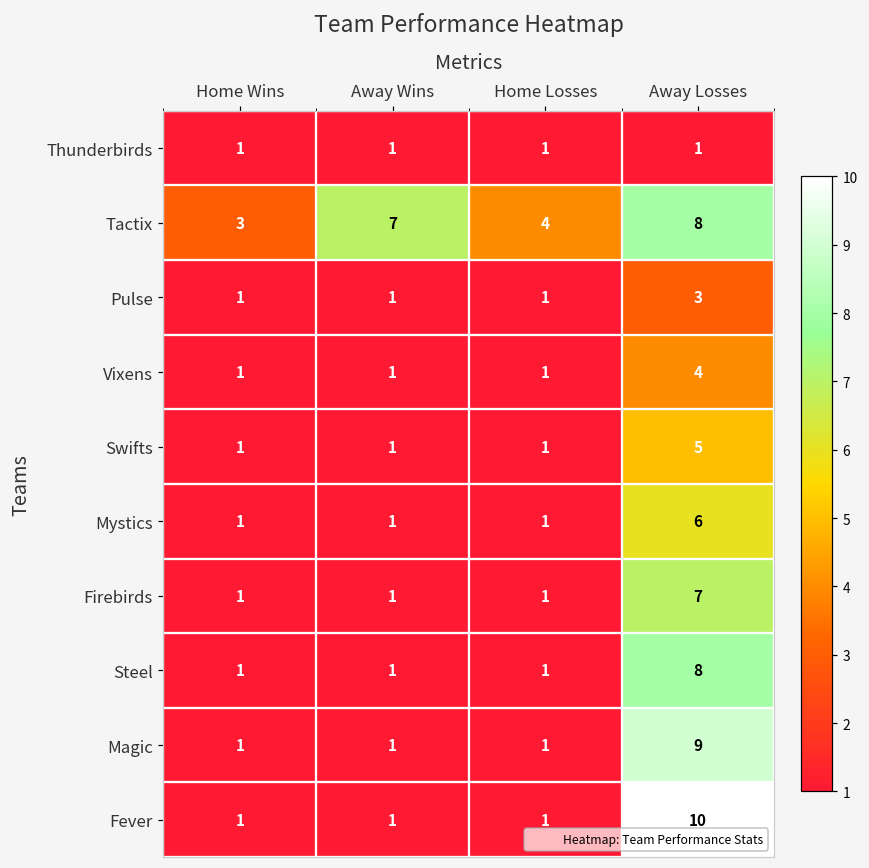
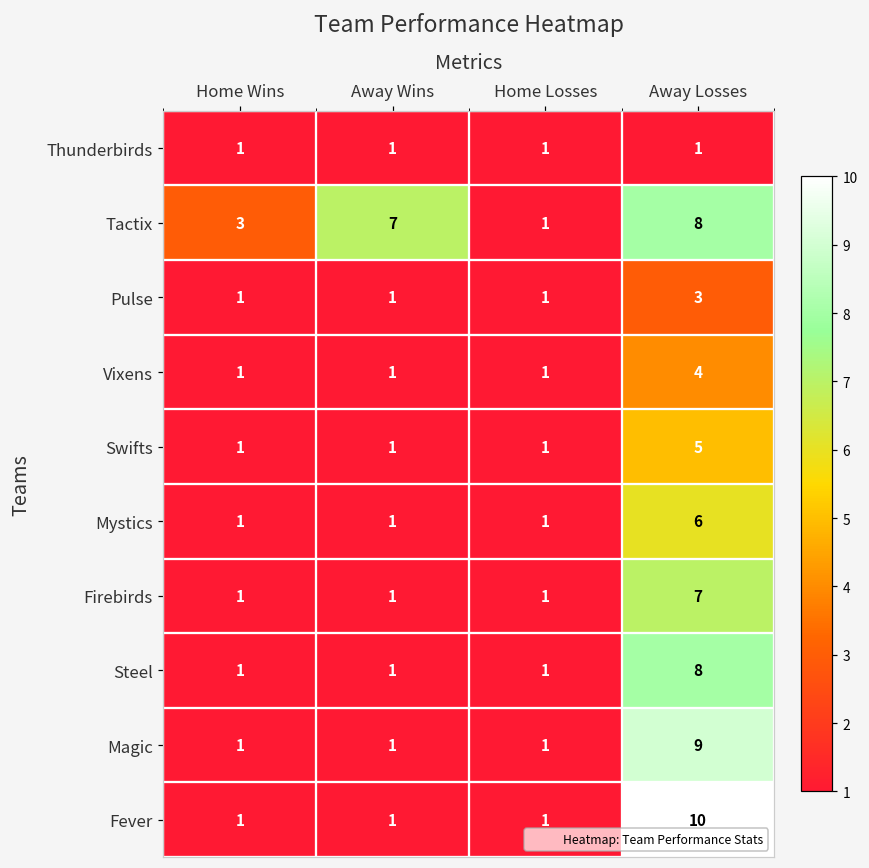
Tactix, Home Losses: 4 -> 1
